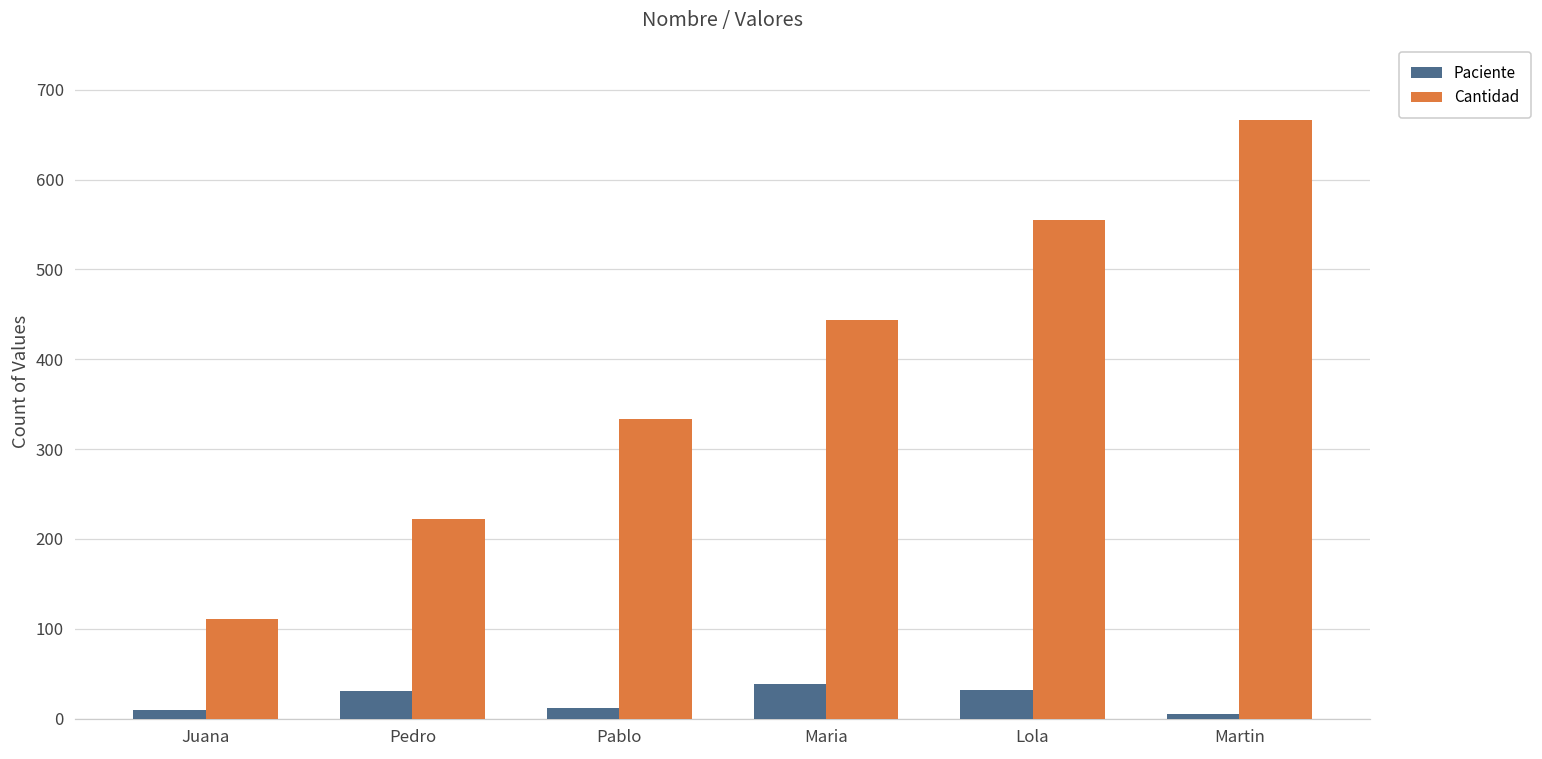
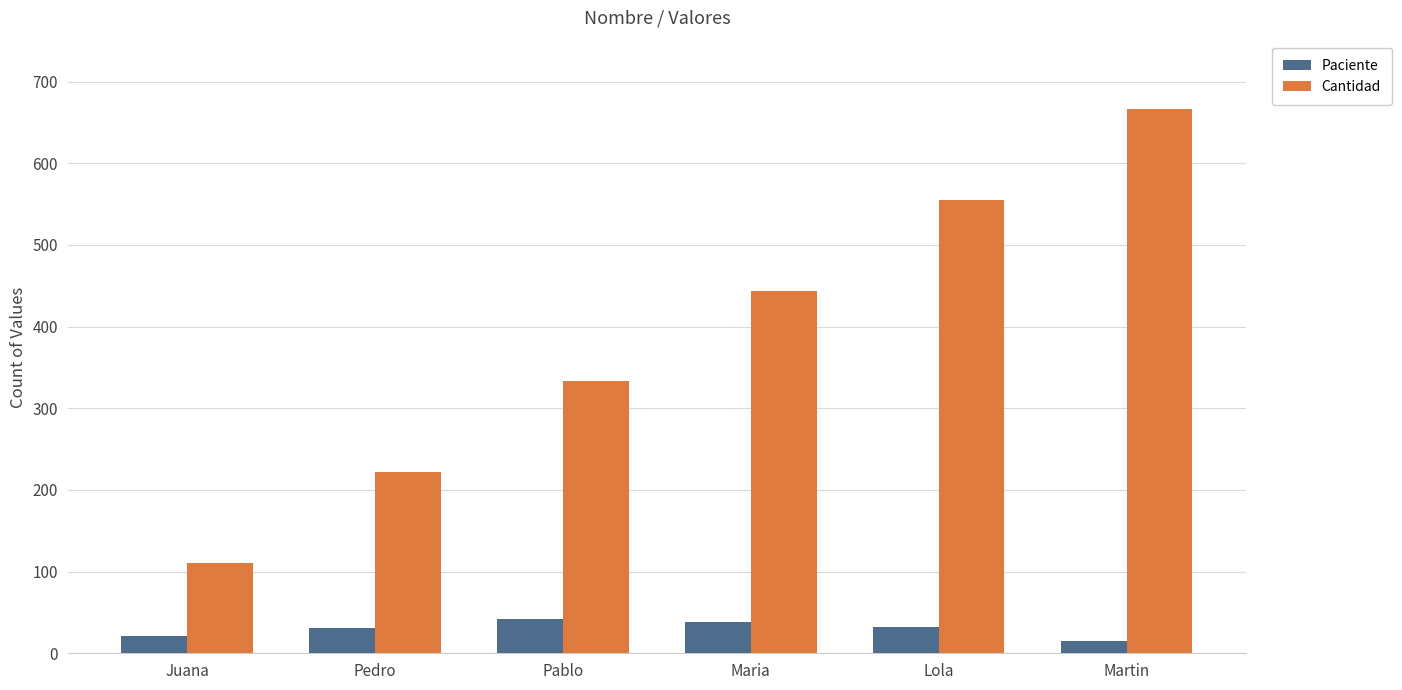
Paciente, Juana: 10 -> 20
Paciente, Pablo: 10 -> 40
Paciente, Martin: 10 -> 20
